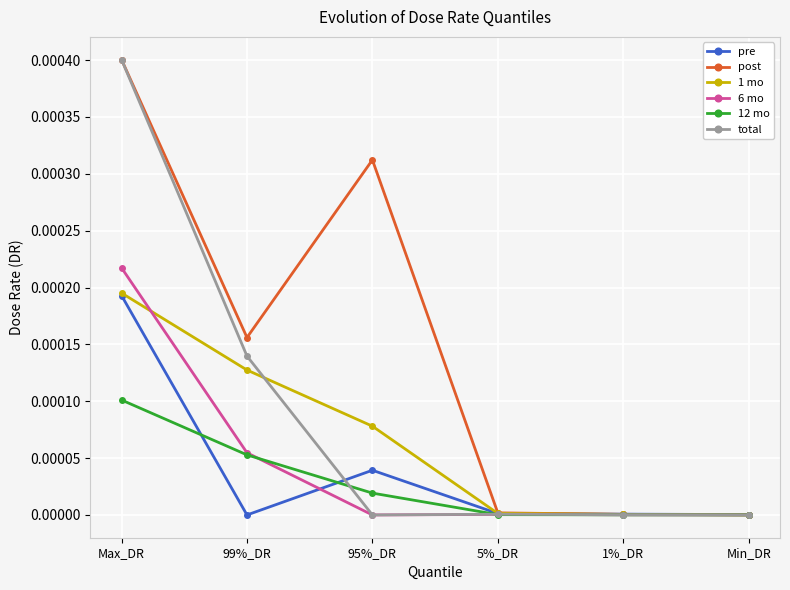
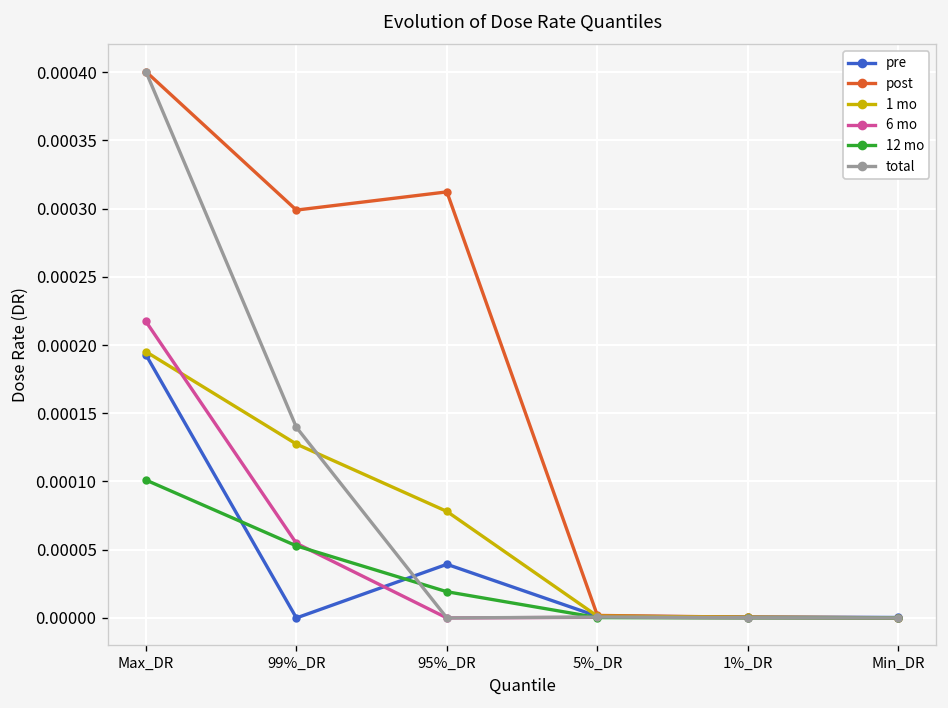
post, 99%_DR: 0.000156 -> 0.000299
